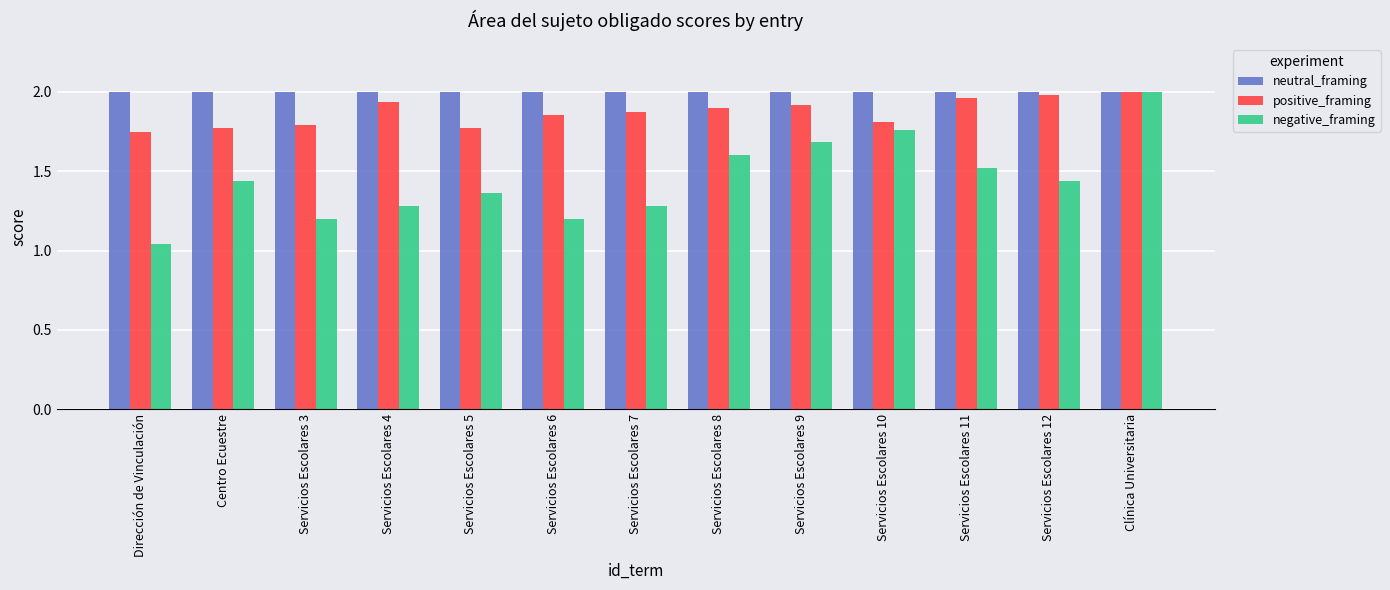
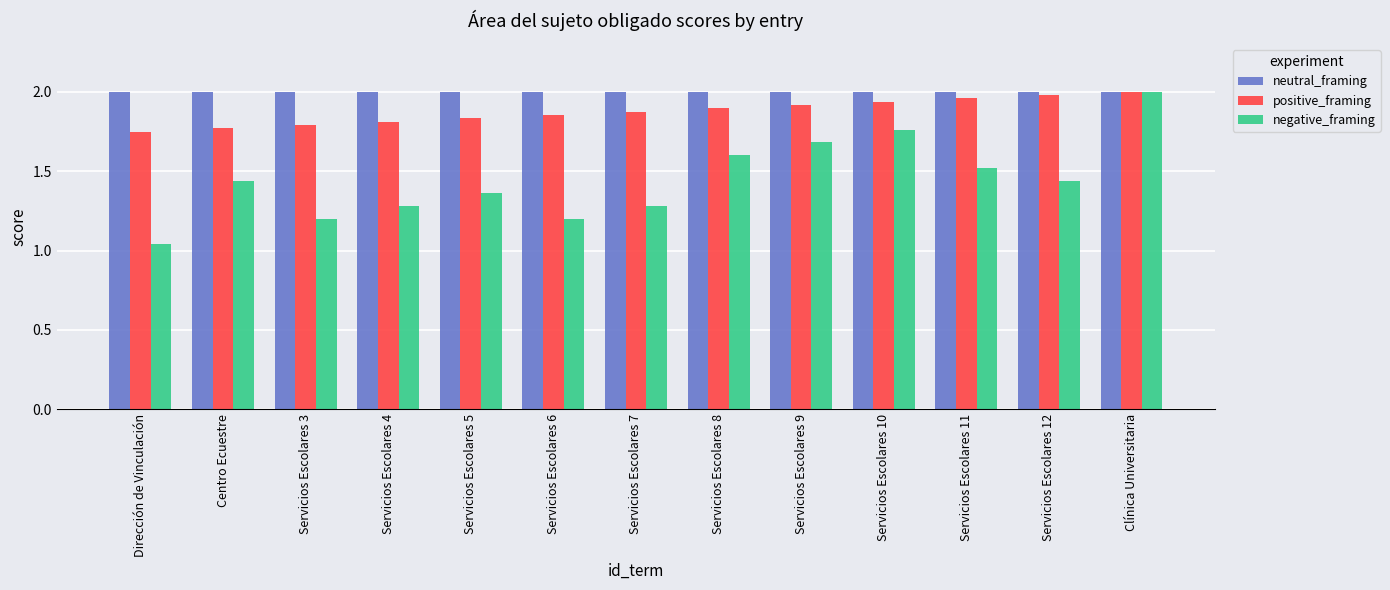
positive_framing, Servicios Escolares 4: 1.94 -> 1.81
positive_framing, Servicios Escolares 5: 1.77 -> 1.83
positive_framing, Servicios Escolares 10: 1.81 -> 1.94
